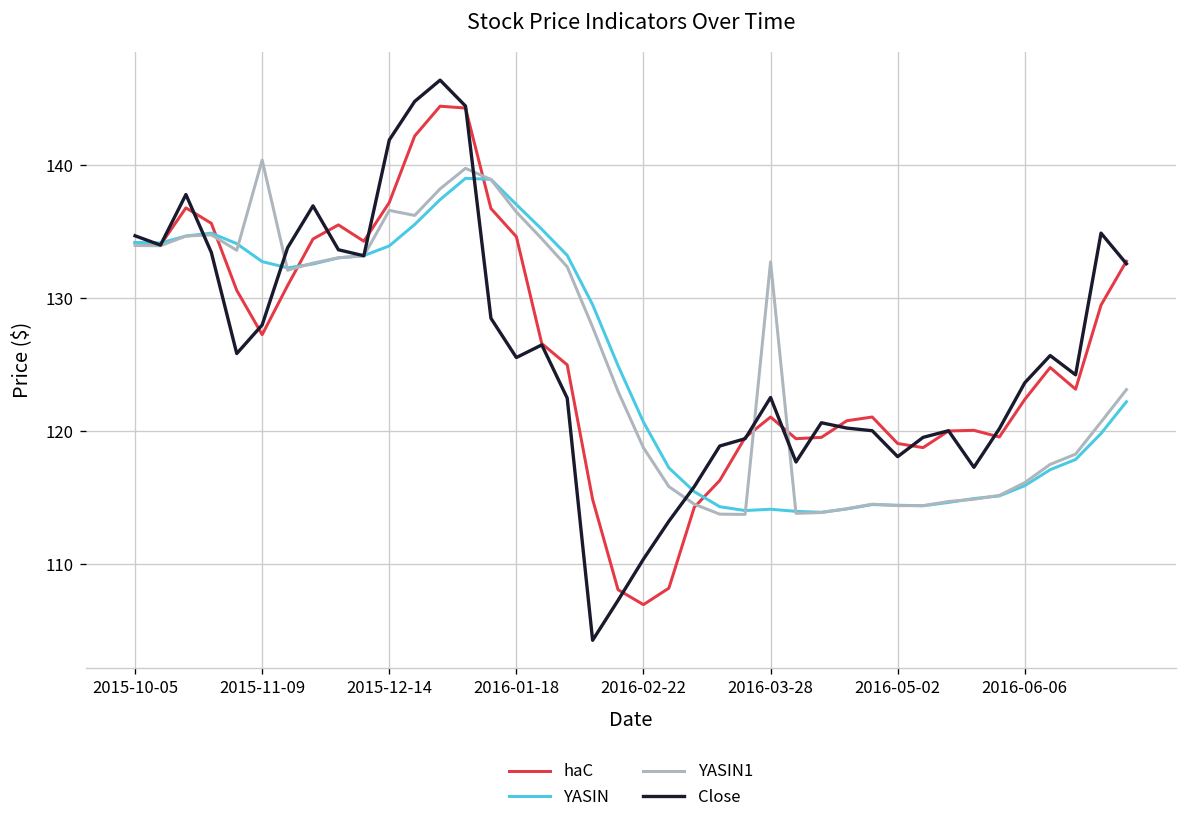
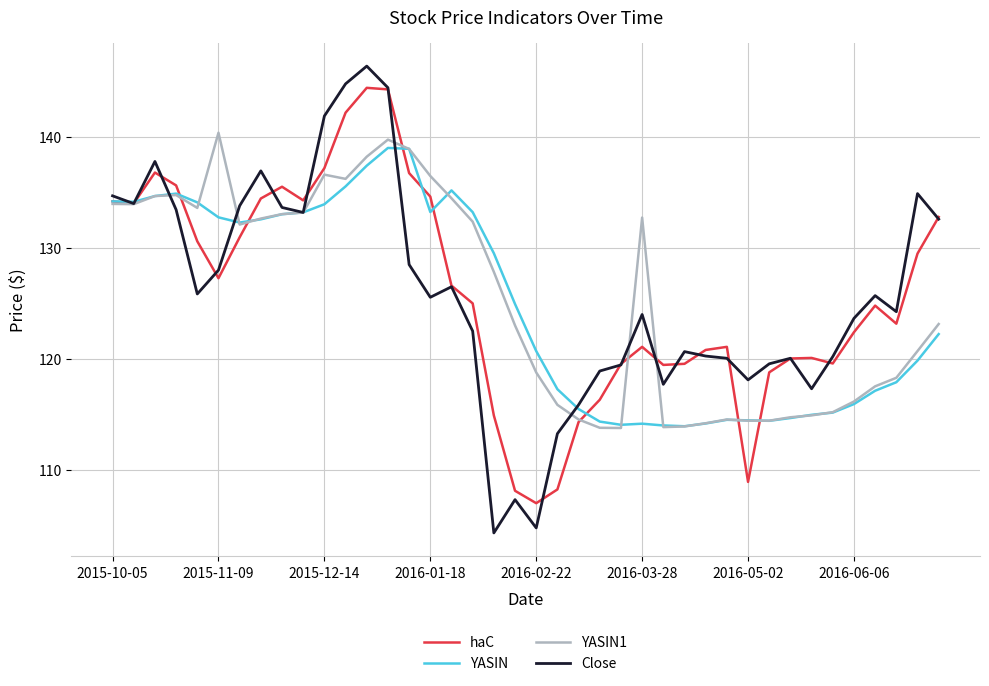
YASIN, 2016-01-18: 137.1 -> 133.2
Close, 2016-02-22: 110.4 -> 104.8
Close, 2016-03-28: 122.6 -> 124.0
haC, 2016-05-02: 119.1 -> 108.9
